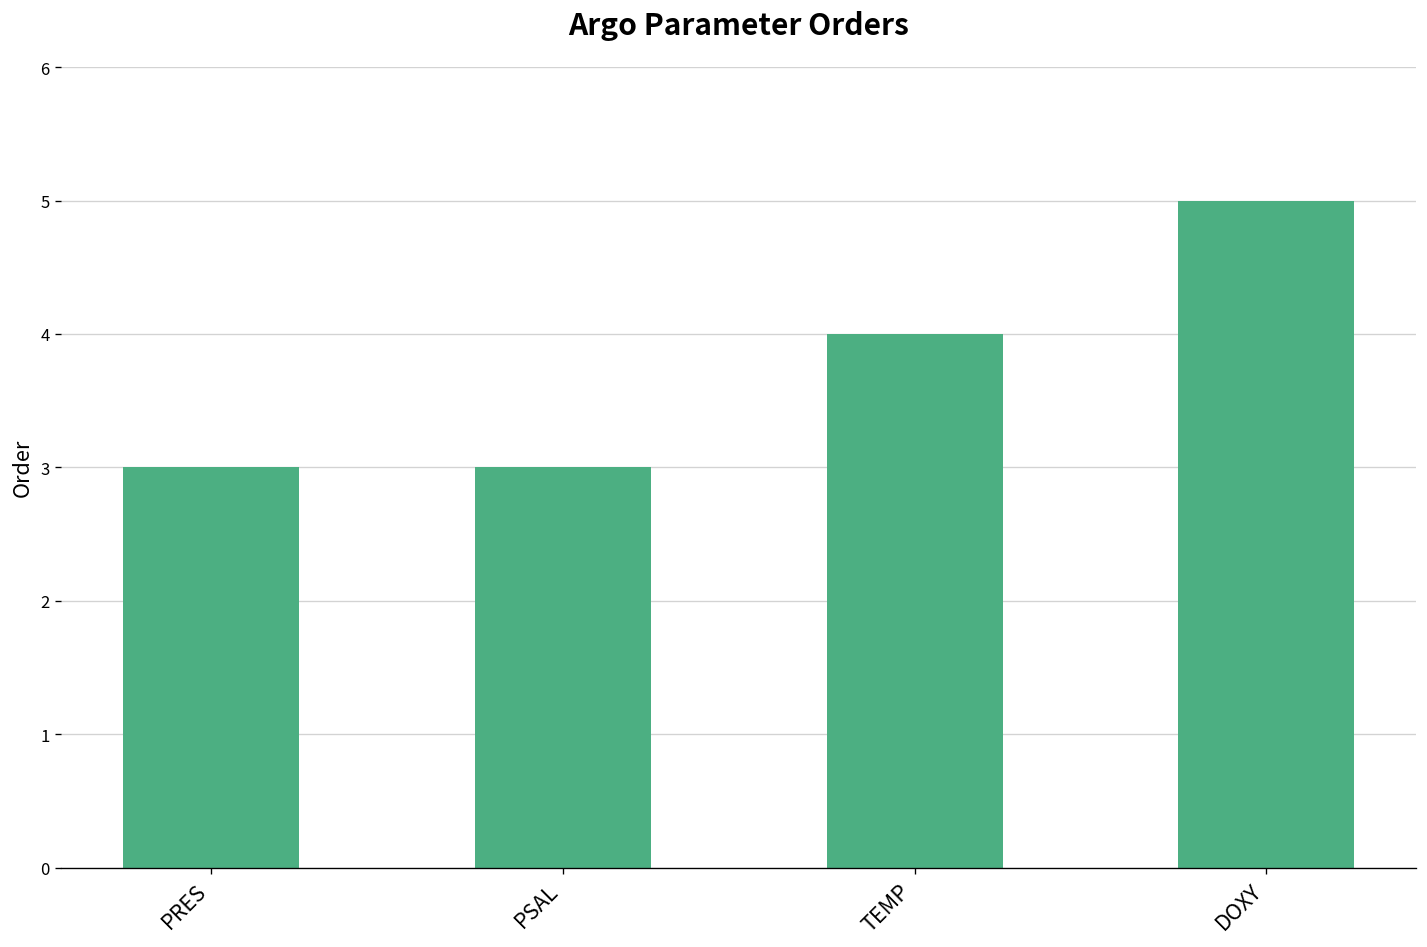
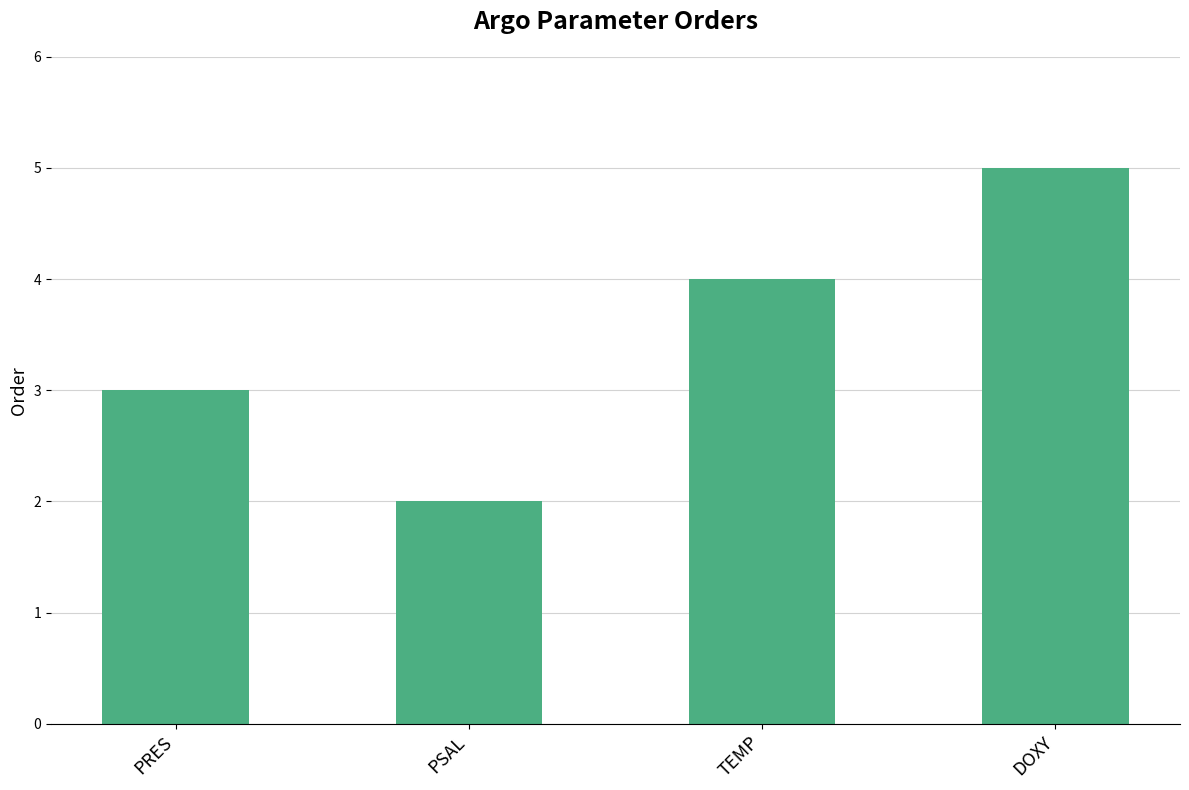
PSAL: 3 -> 2
